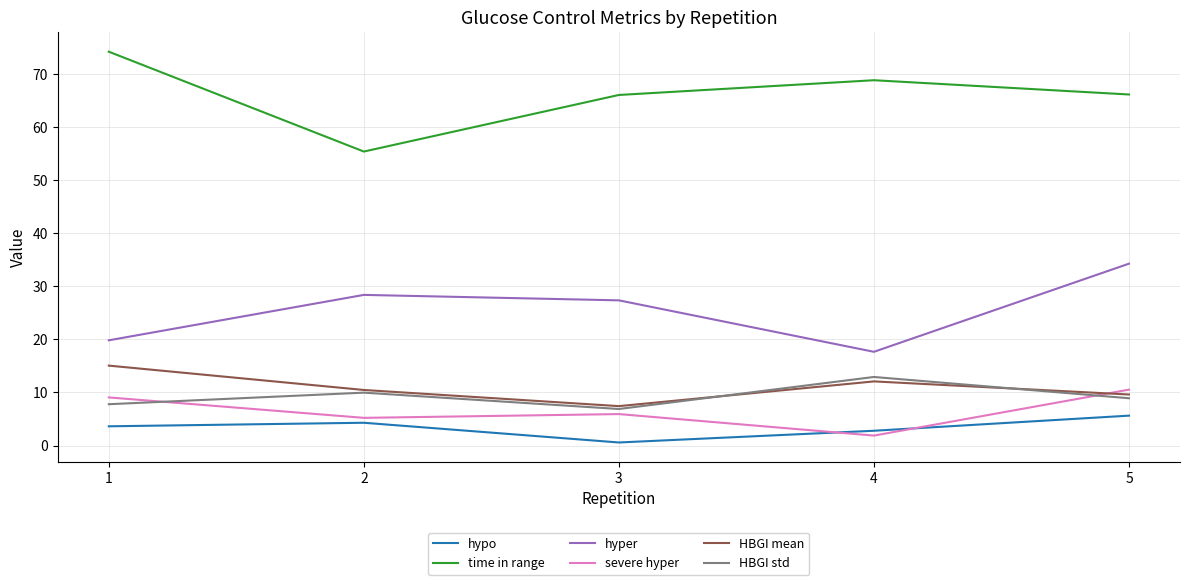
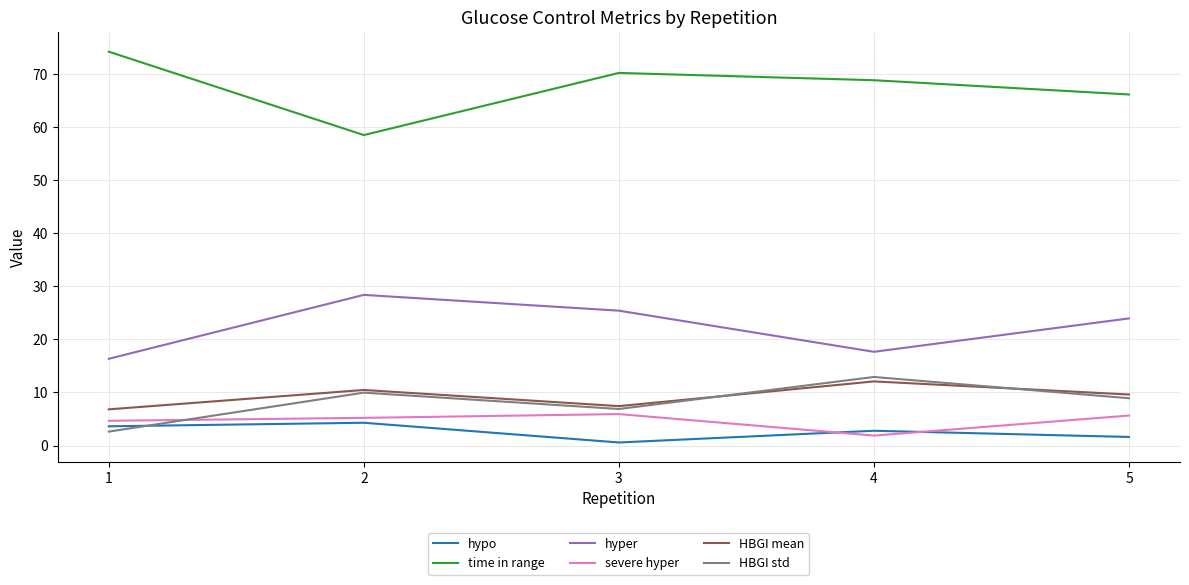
hyper, 1: 20 -> 16
severe hyper, 1: 9 -> 5
HBGI mean, 1: 15 -> 7
HBGI std, 1: 8 -> 3
time in range, 2: 55 -> 58
time in range, 3: 66 -> 70
hyper, 3: 27 -> 25
hypo, 5: 6 -> 2
hyper, 5: 34 -> 24
severe hyper, 5: 11 -> 6
